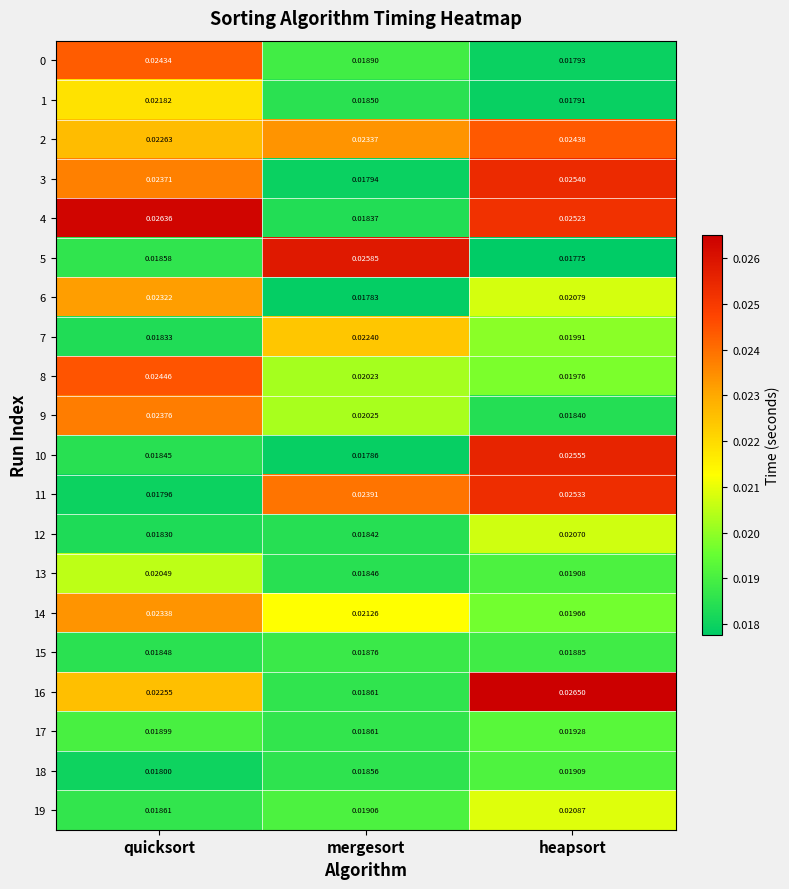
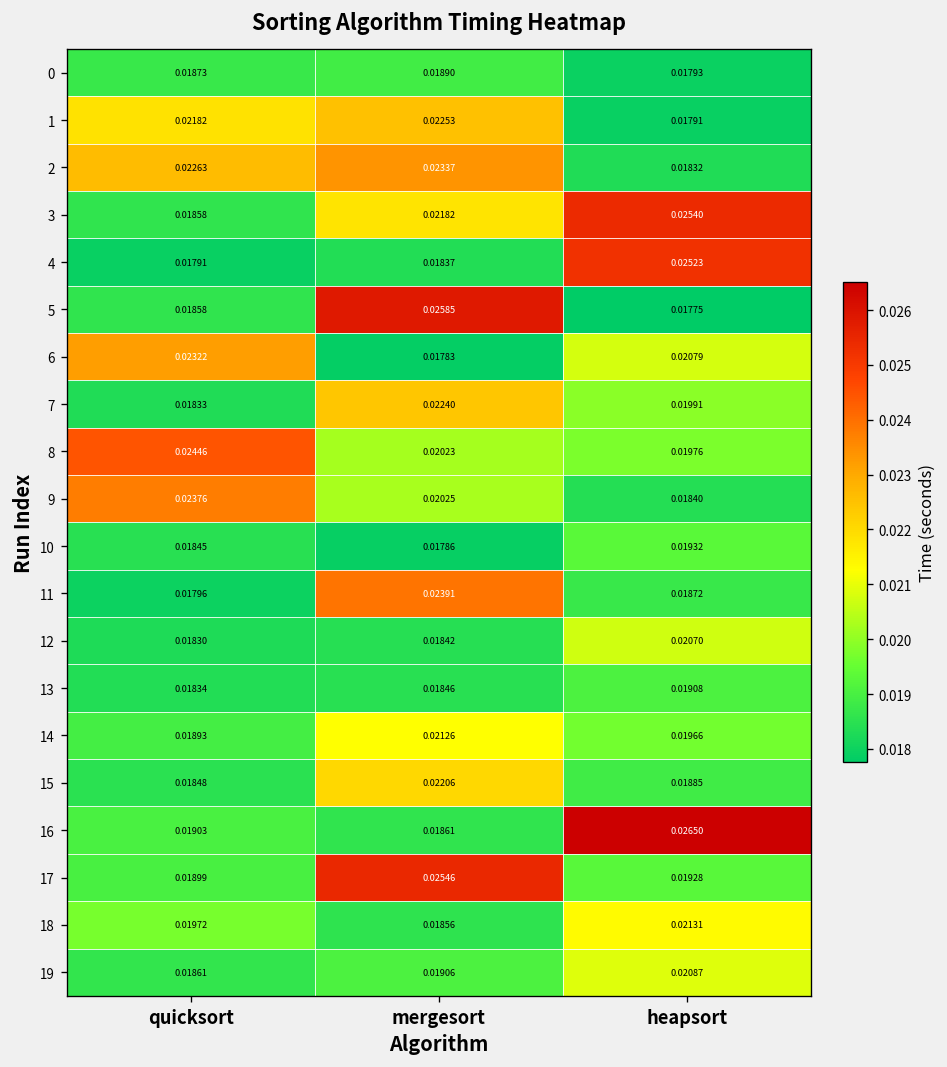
0, quicksort: 0.02434 -> 0.01873
1, mergesort: 0.01850 -> 0.02253
2, heapsort: 0.02438 -> 0.01832
3, quicksort: 0.02371 -> 0.01858
3, mergesort: 0.01794 -> 0.02182
4, quicksort: 0.02636 -> 0.01791
10, heapsort: 0.02555 -> 0.01932
11, heapsort: 0.02533 -> 0.01872
13, quicksort: 0.02049 -> 0.01834
14, quicksort: 0.02338 -> 0.01893
15, mergesort: 0.01876 -> 0.02206
16, quicksort: 0.02255 -> 0.01903
17, mergesort: 0.01861 -> 0.02546
18, quicksort: 0.01800 -> 0.01972
18, heapsort: 0.01909 -> 0.02131
